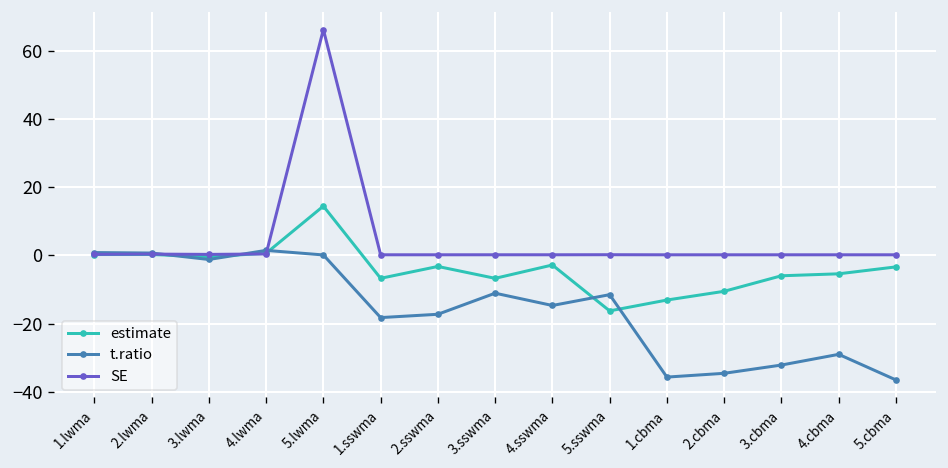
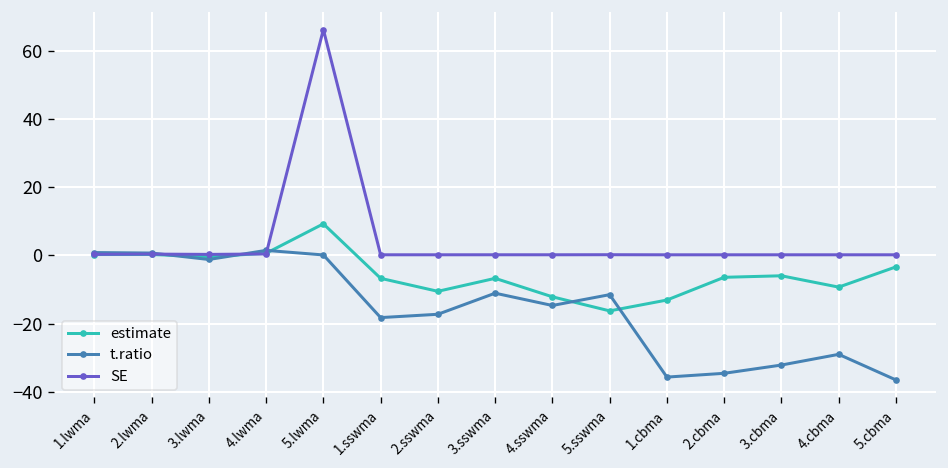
estimate, 5.lwma: 14 -> 9
estimate, 2.sswma: -3 -> -11
estimate, 4.sswma: -3 -> -12
estimate, 2.cbma: -11 -> -6
estimate, 4.cbma: -5 -> -9
